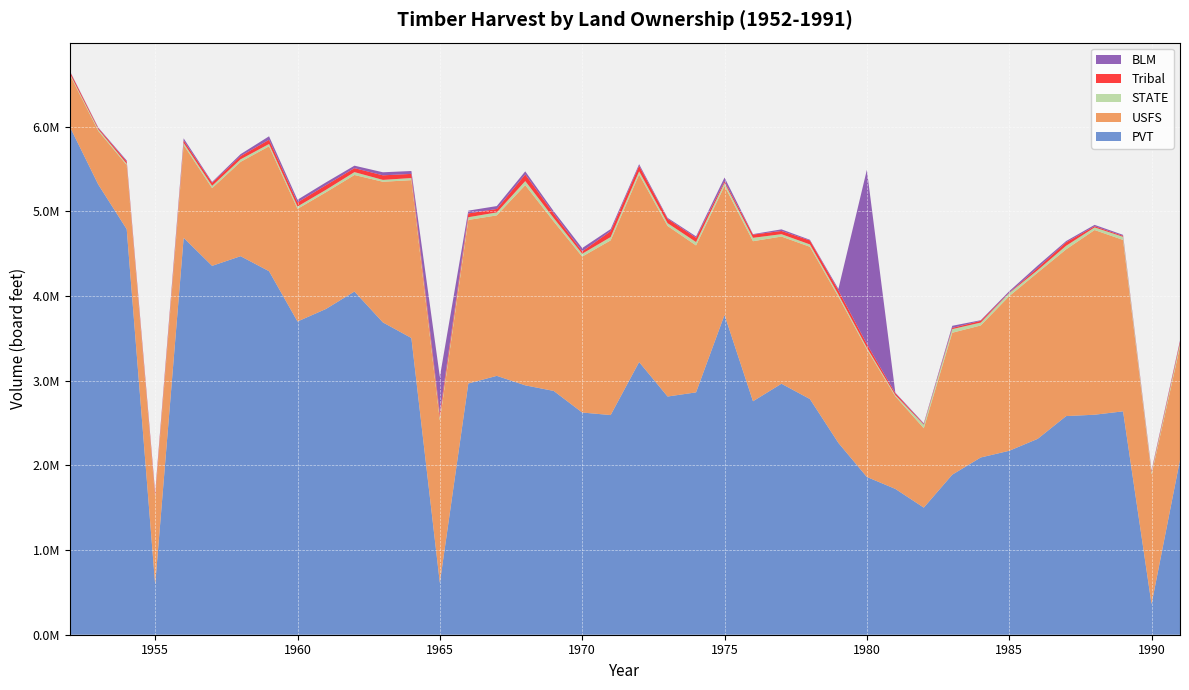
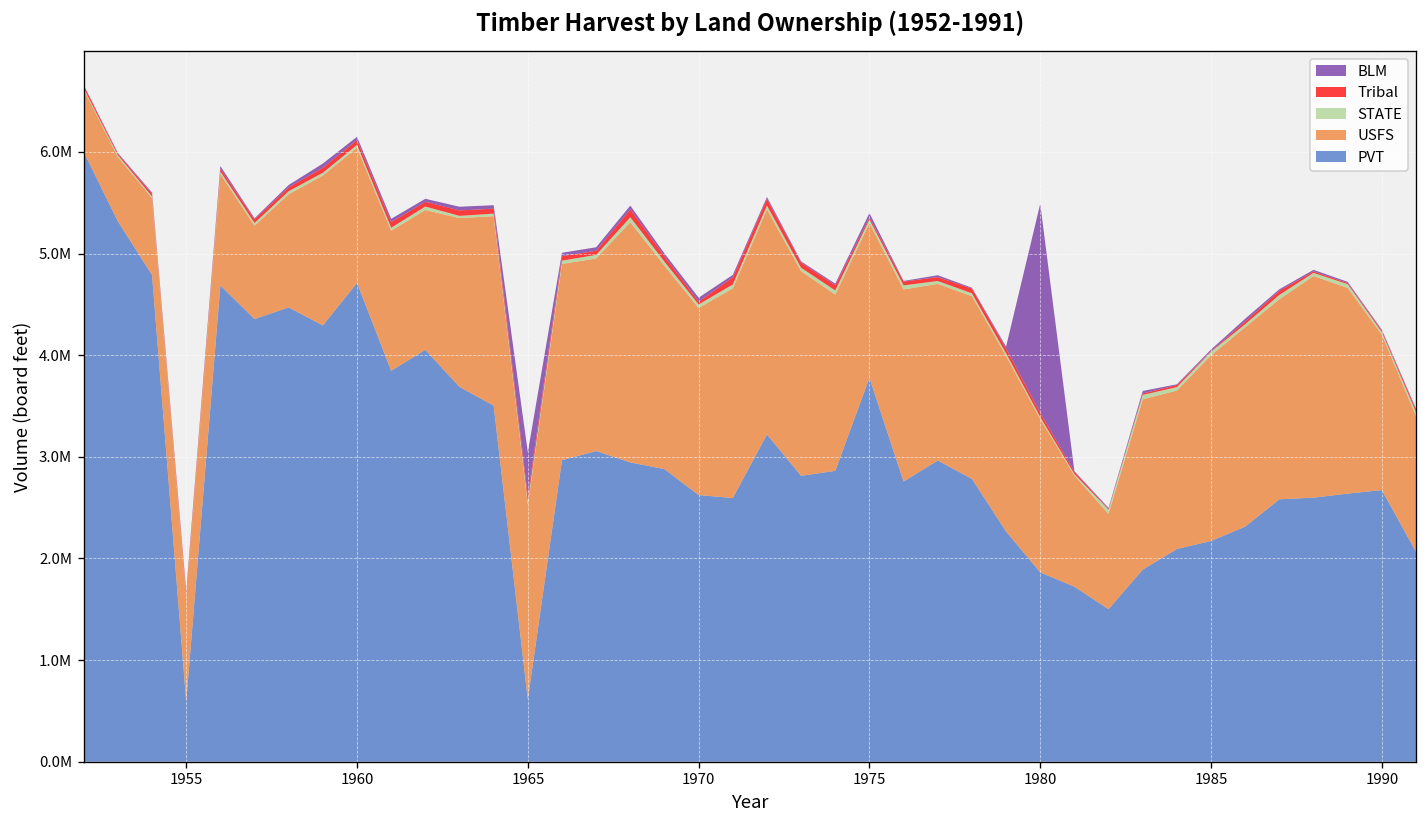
PVT, 1960: 3700000 -> 4700000
PVT, 1990: 400000 -> 2700000
